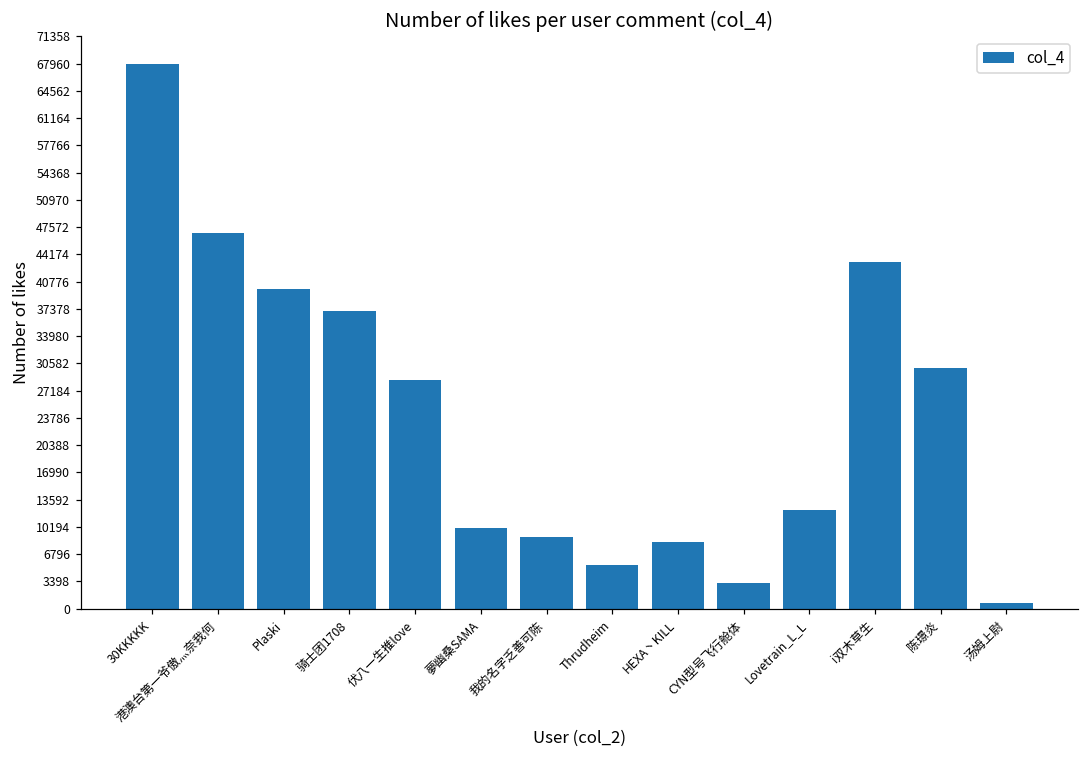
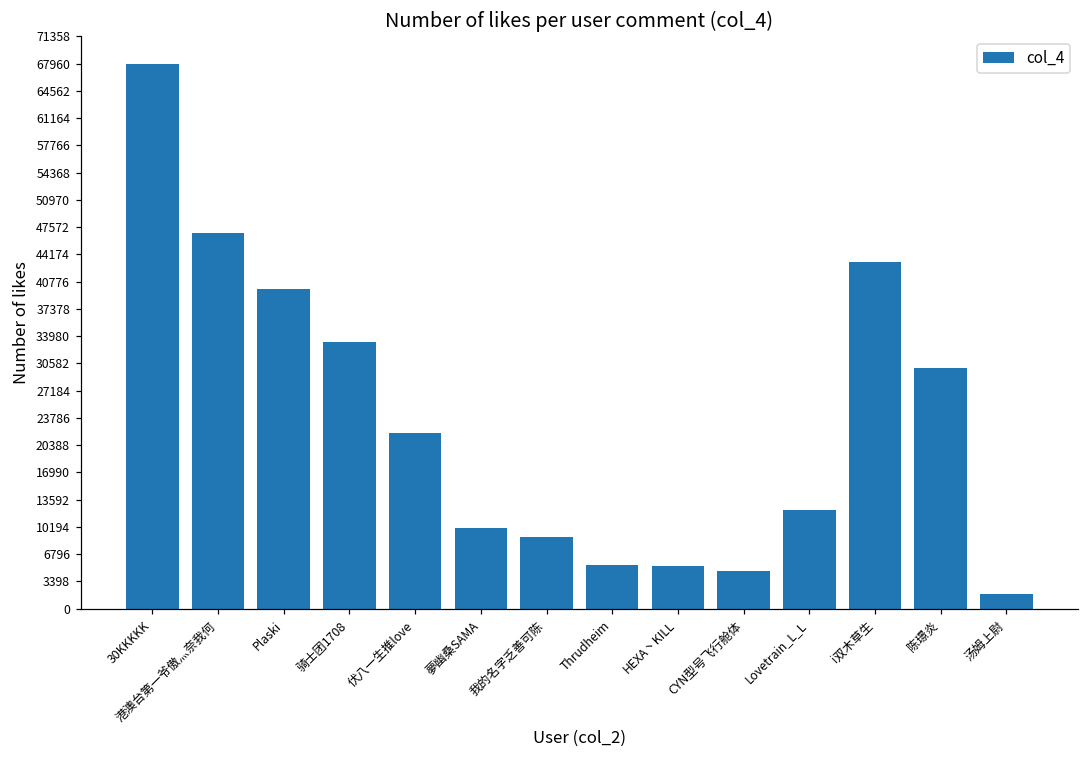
骑士团1708: 37000 -> 33000
伏八一生推love: 28000 -> 22000
HEXA丶KILL: 8000 -> 5000
CYN型号飞行舱体: 3000 -> 5000
汤姆上尉: 1000 -> 2000
